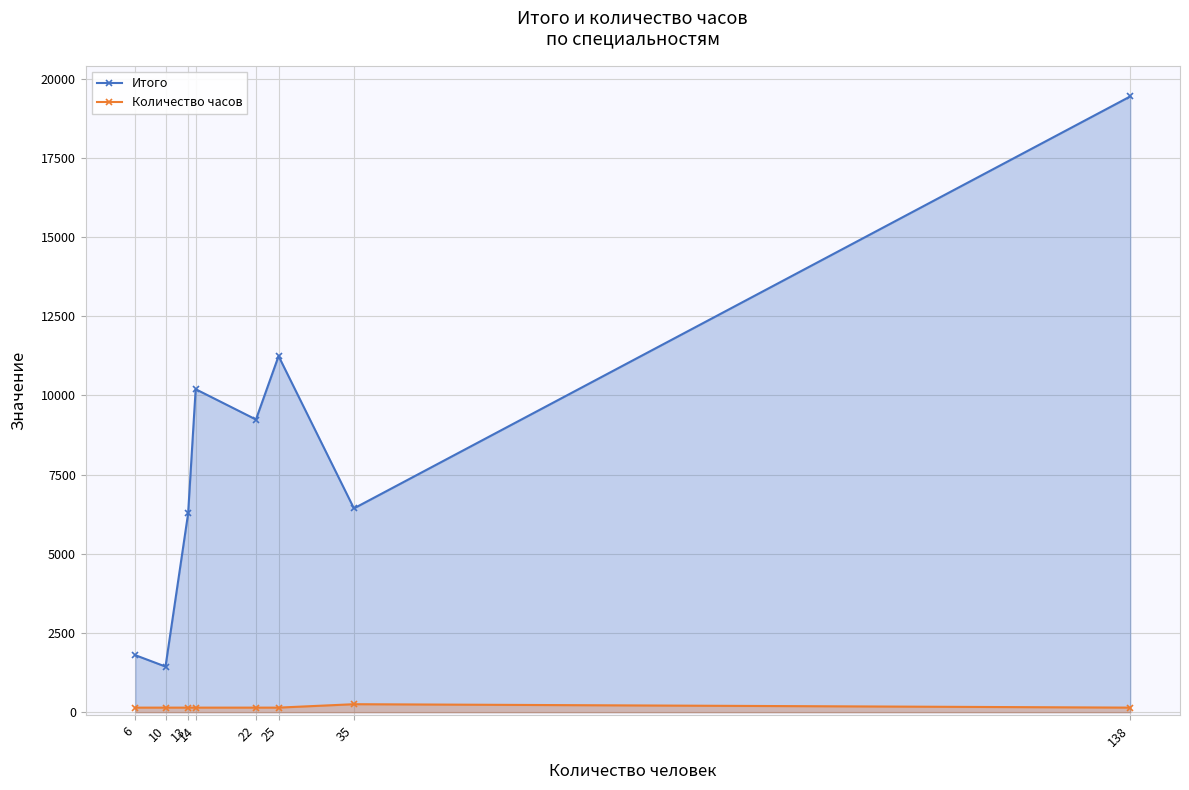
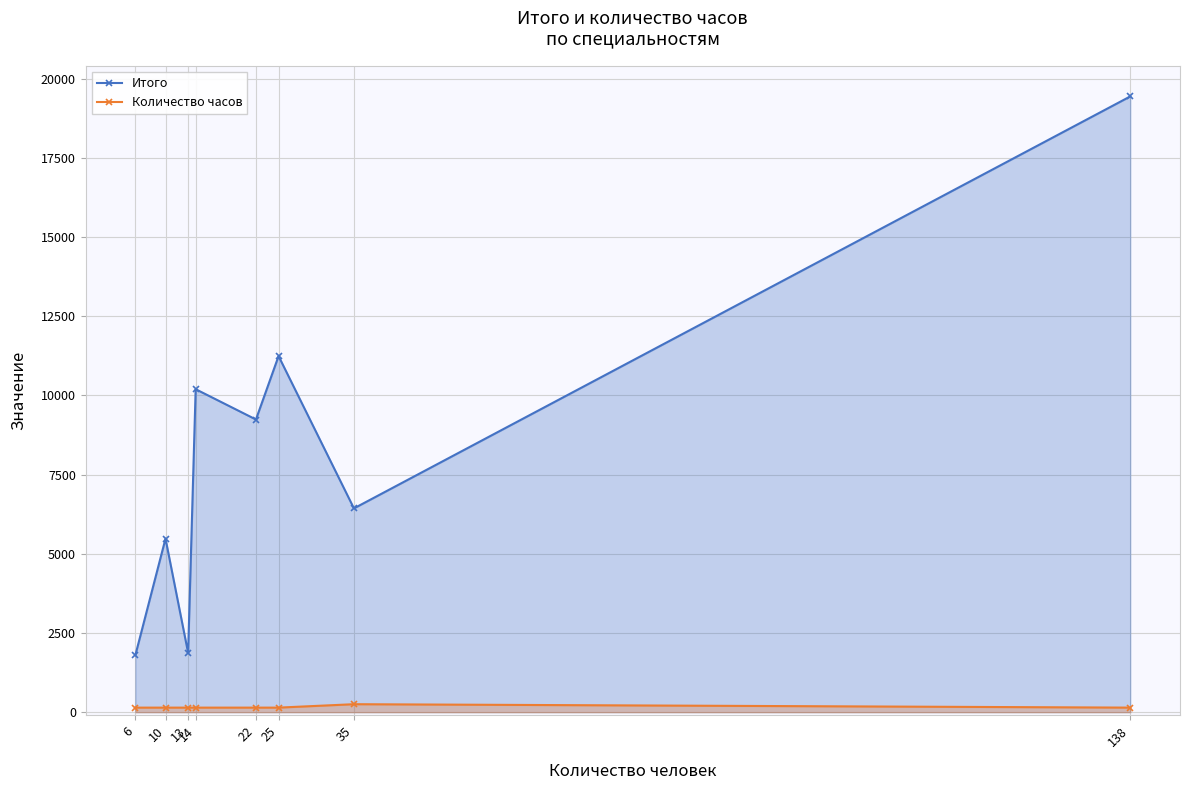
Итого, 10: 1400 -> 5500
Итого, 13: 6300 -> 1900
